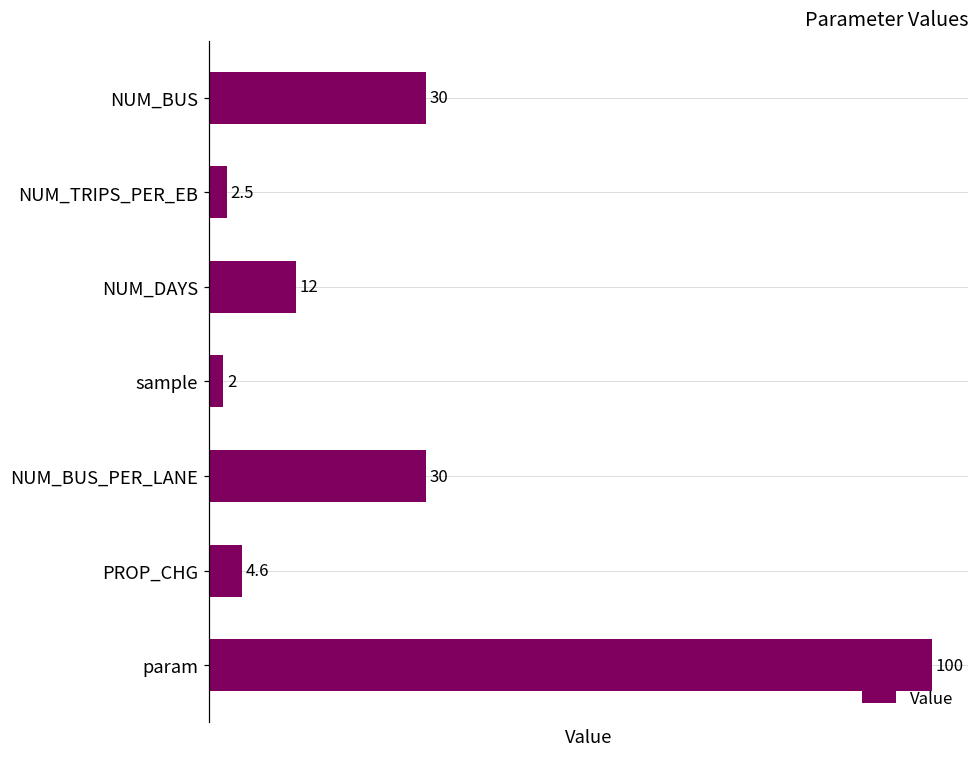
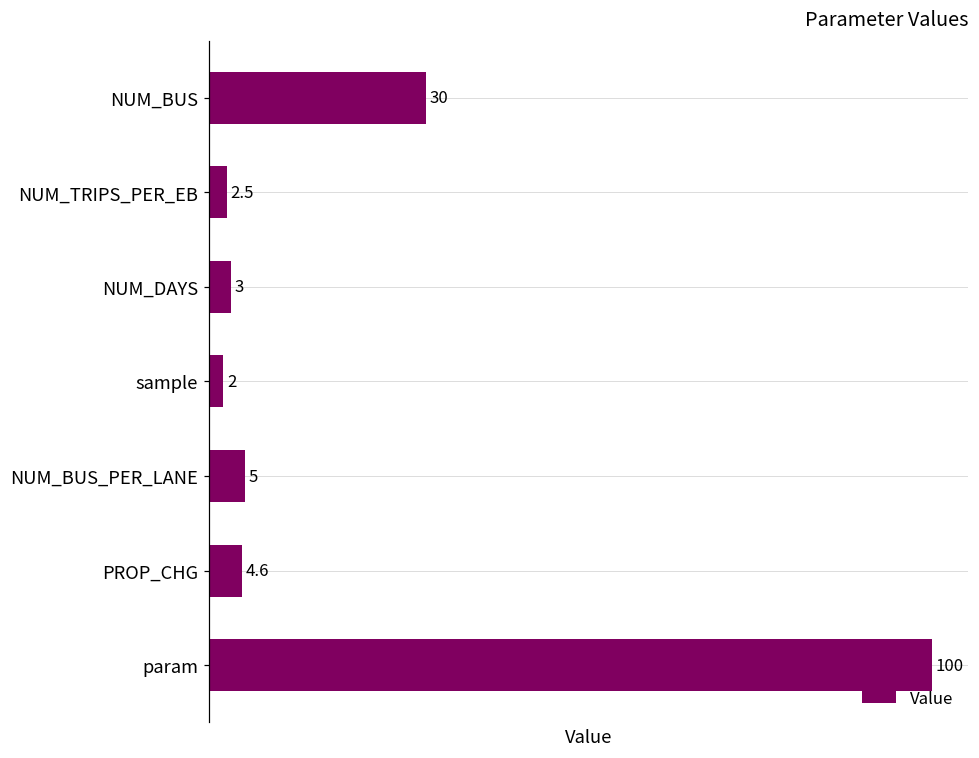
NUM_DAYS: 12 -> 3
NUM_BUS_PER_LANE: 30 -> 5
